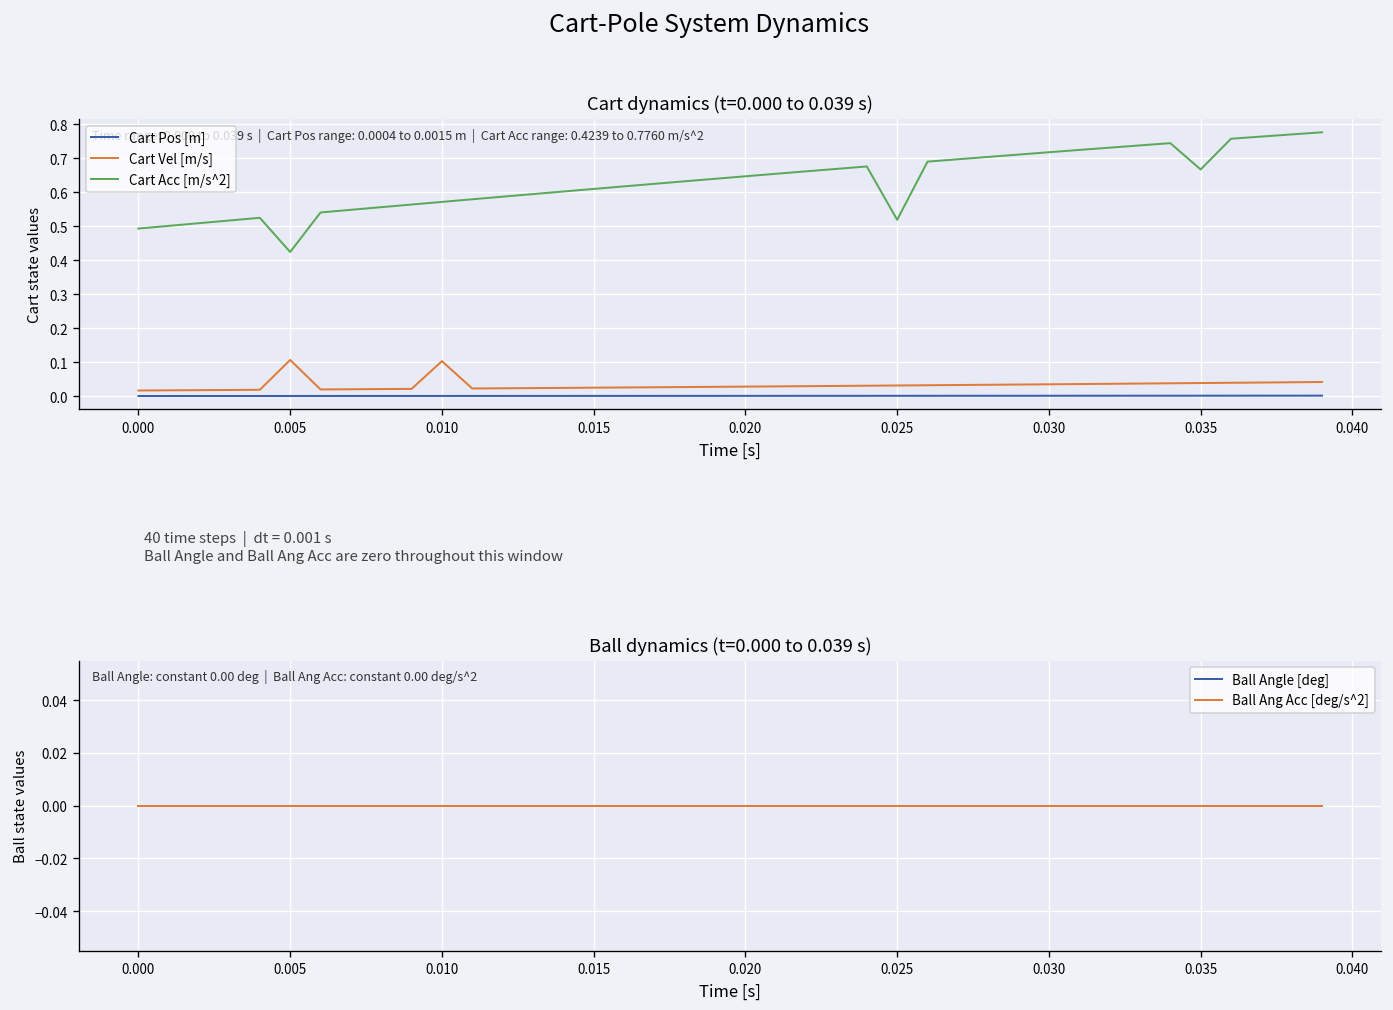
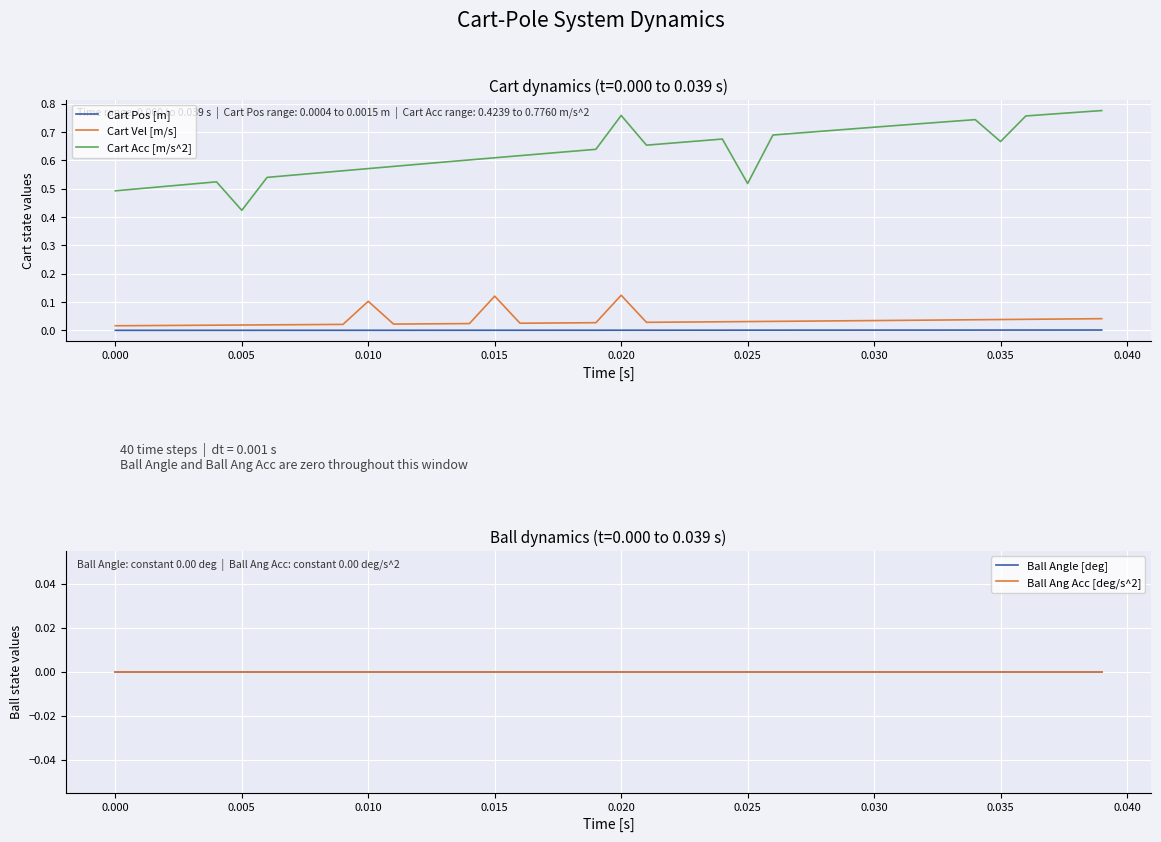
Cart dynamics (t=0.000 to 0.039 s), Cart Vel [m/s], 0.005: 0.11 -> 0.02
Cart dynamics (t=0.000 to 0.039 s), Cart Vel [m/s], 0.015: 0.02 -> 0.12
Cart dynamics (t=0.000 to 0.039 s), Cart Vel [m/s], 0.020: 0.03 -> 0.12
Cart dynamics (t=0.000 to 0.039 s), Cart Acc [m/s^2], 0.020: 0.65 -> 0.76
